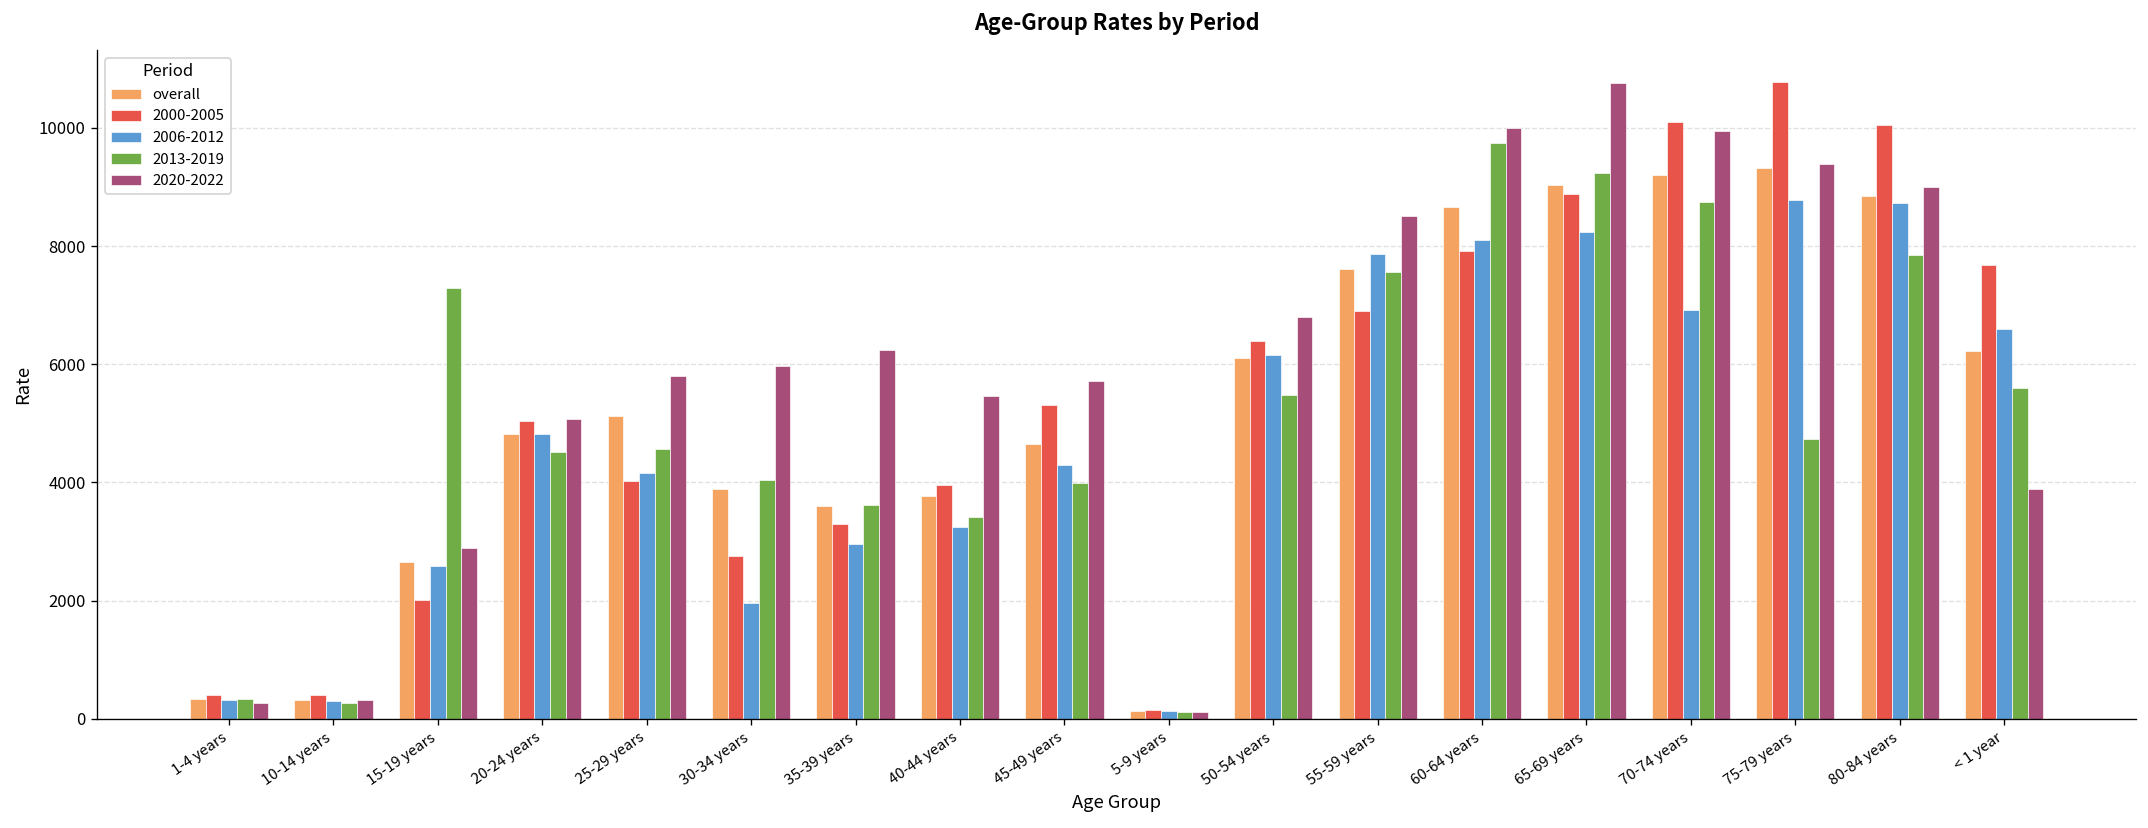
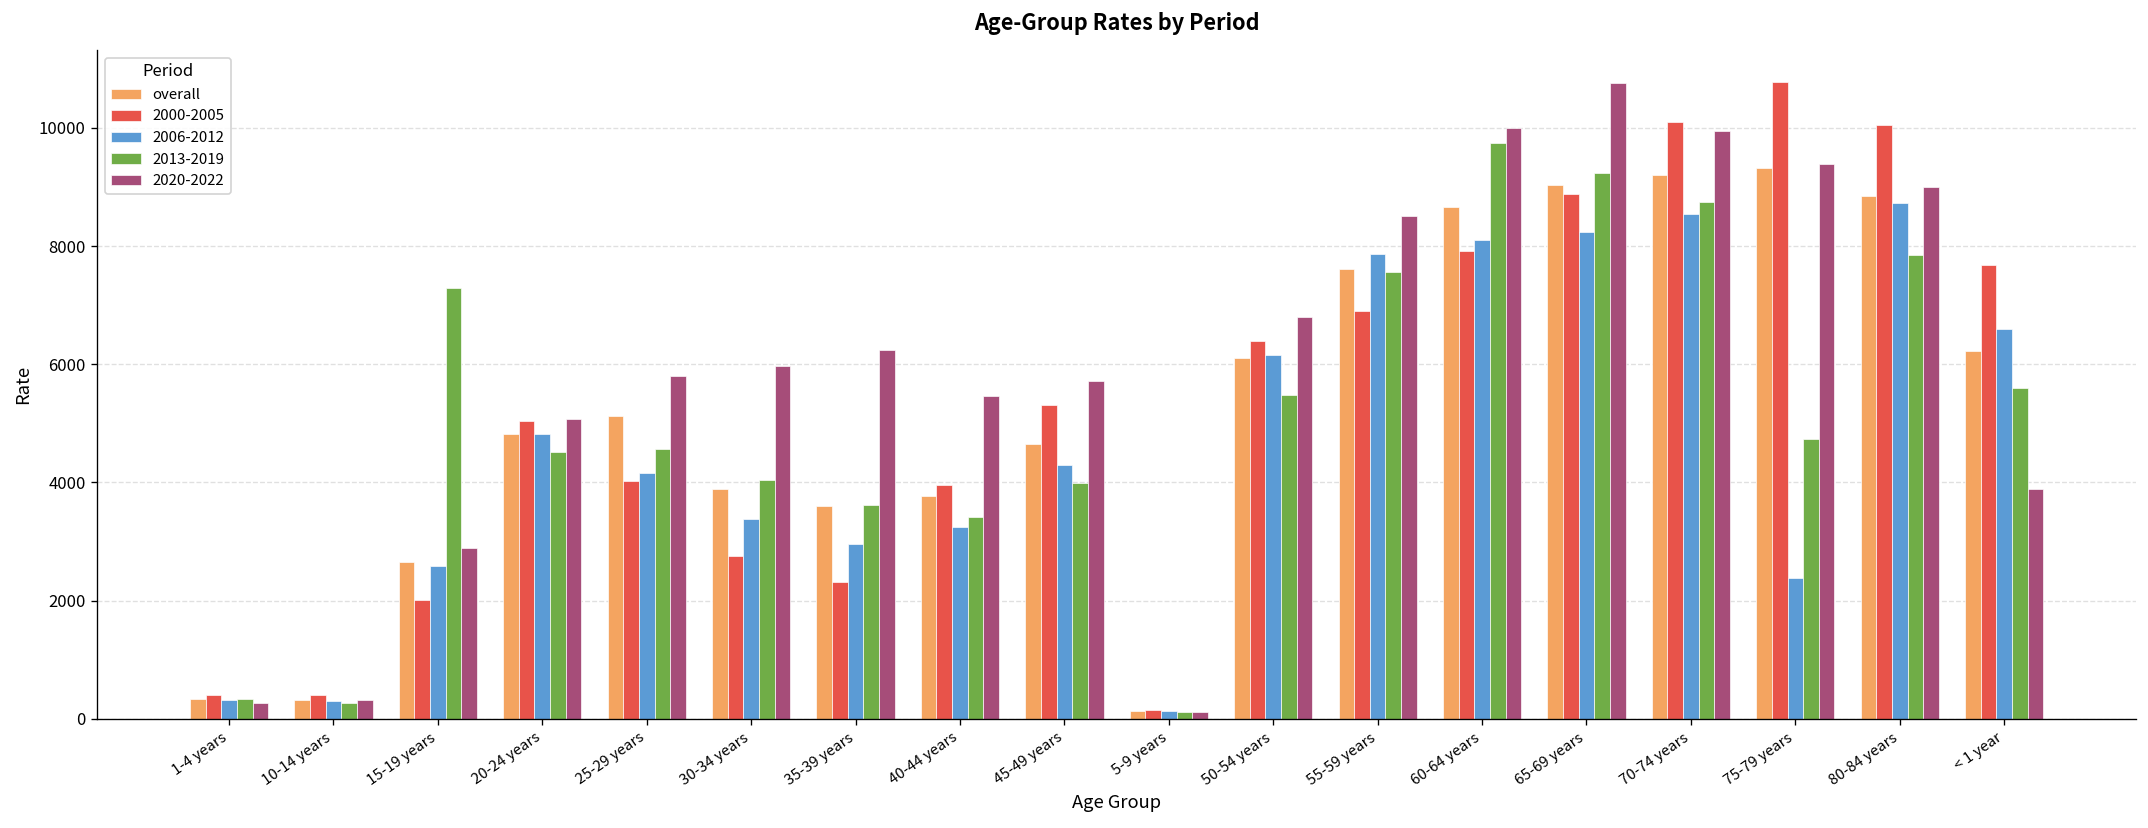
2006-2012, 30-34 years: 2000 -> 3400
2000-2005, 35-39 years: 3300 -> 2300
2006-2012, 70-74 years: 6900 -> 8500
2006-2012, 75-79 years: 8800 -> 2400
